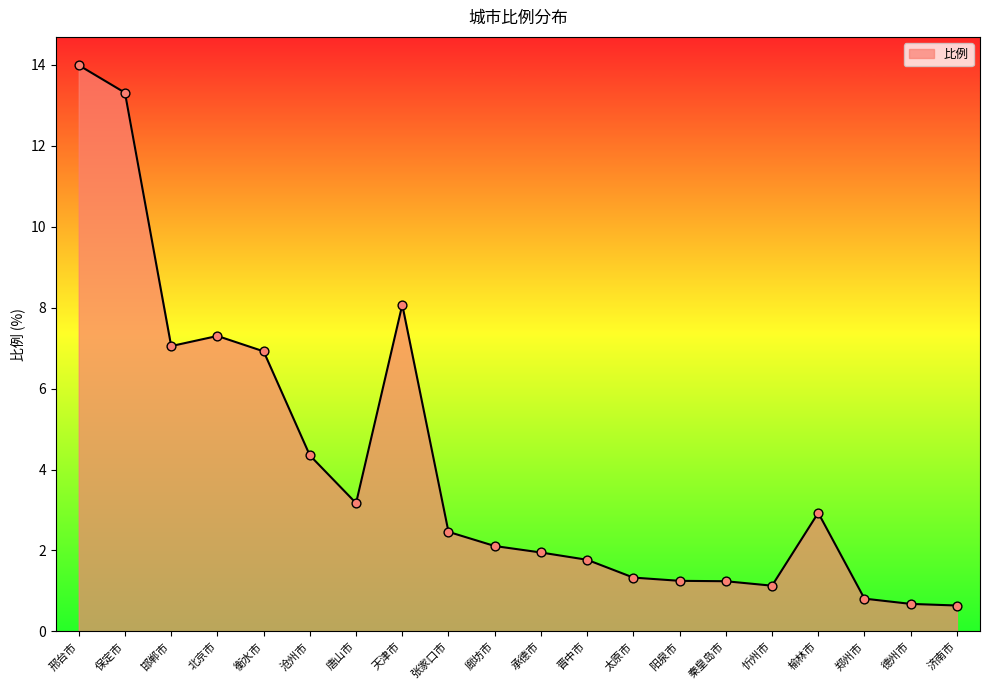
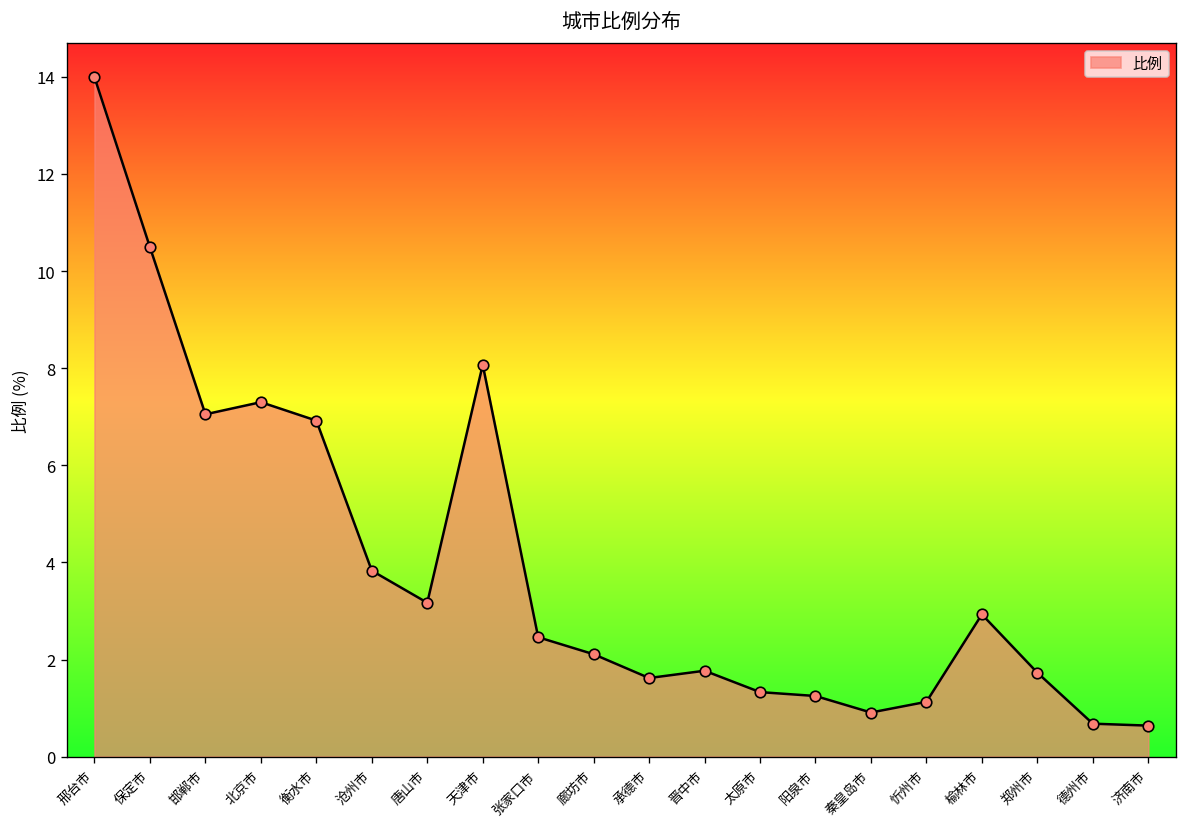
保定市: 13.3 -> 10.5
沧州市: 4.4 -> 3.8
承德市: 2.0 -> 1.6
秦皇岛市: 1.2 -> 0.9
郑州市: 0.8 -> 1.7
